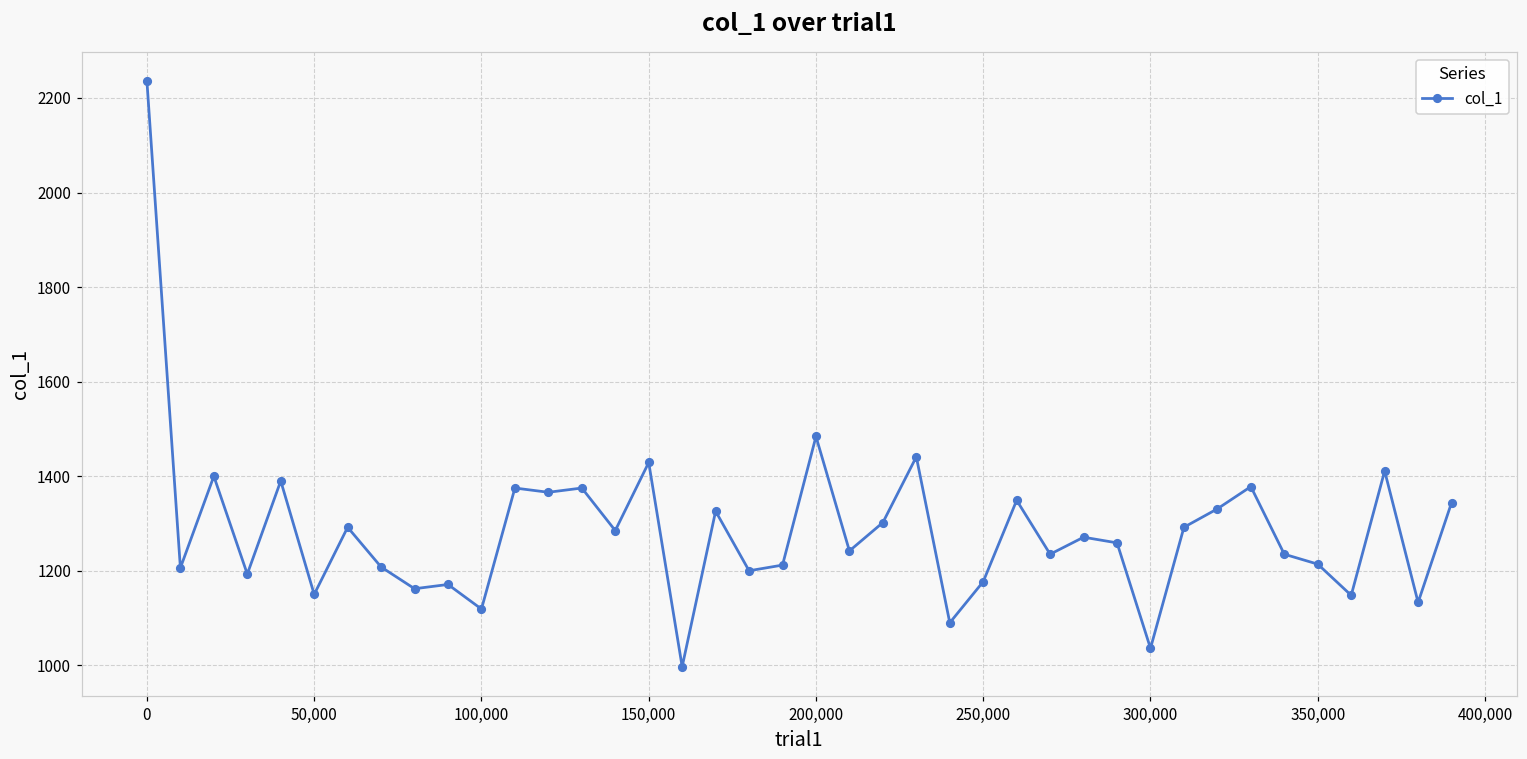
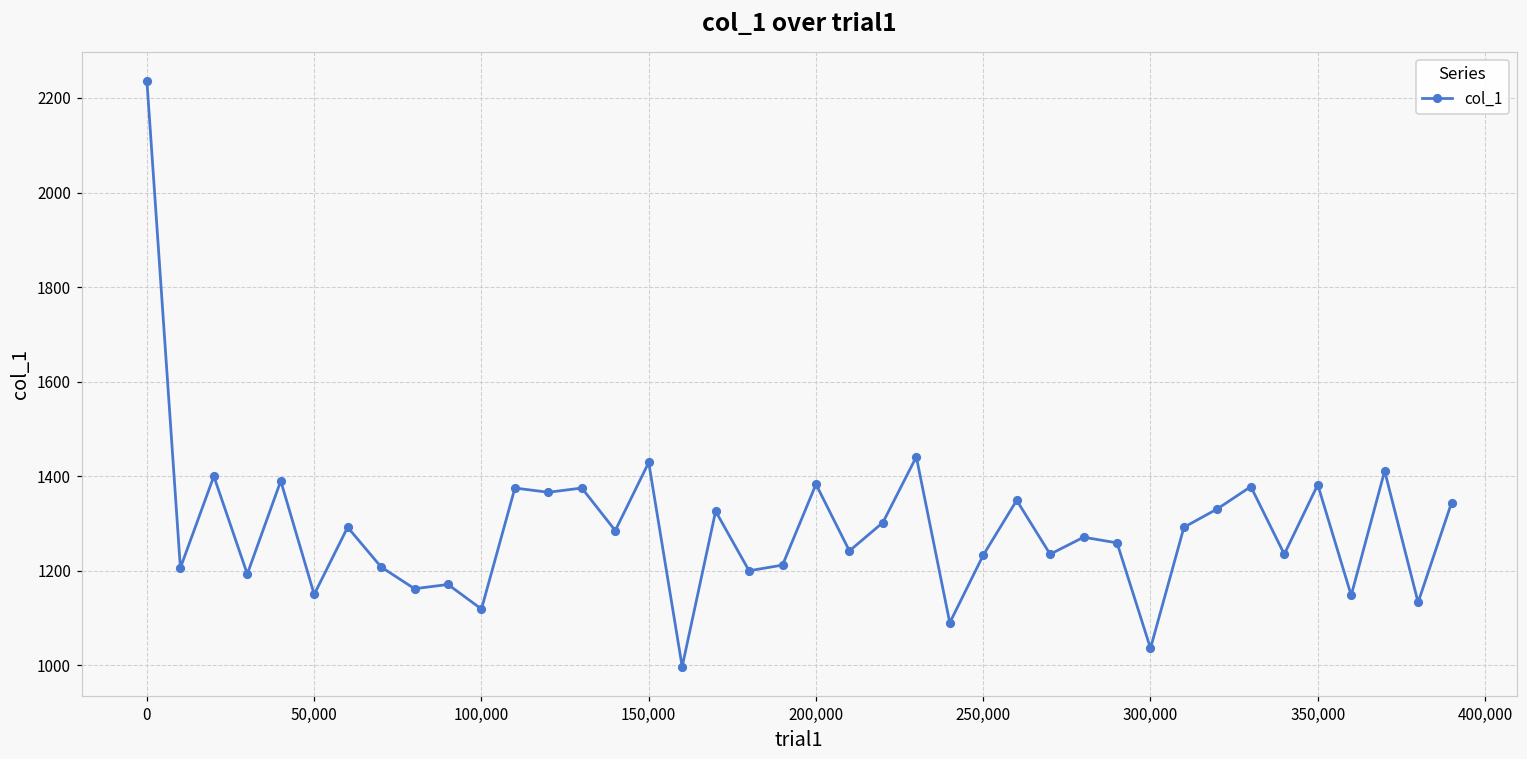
200,000: 1480 -> 1380
250,000: 1180 -> 1230
350,000: 1210 -> 1380
